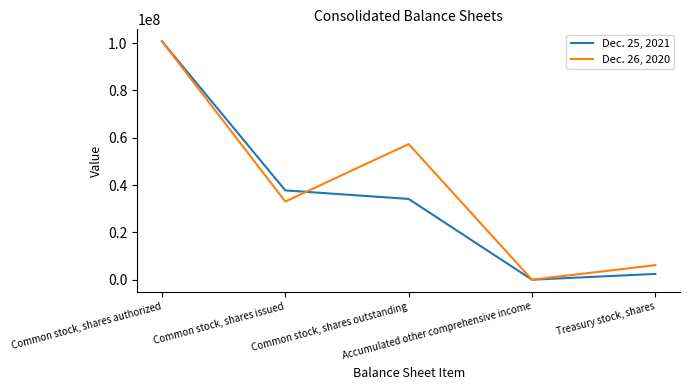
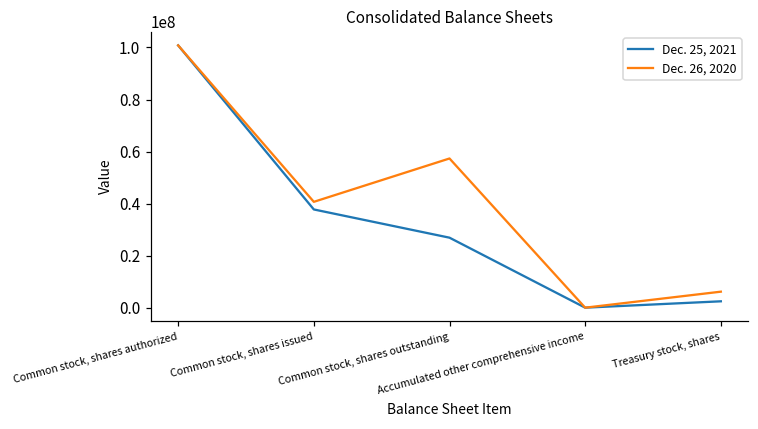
Dec. 26, 2020, Common stock, shares issued: 33000000 -> 41000000
Dec. 25, 2021, Common stock, shares outstanding: 34000000 -> 27000000
